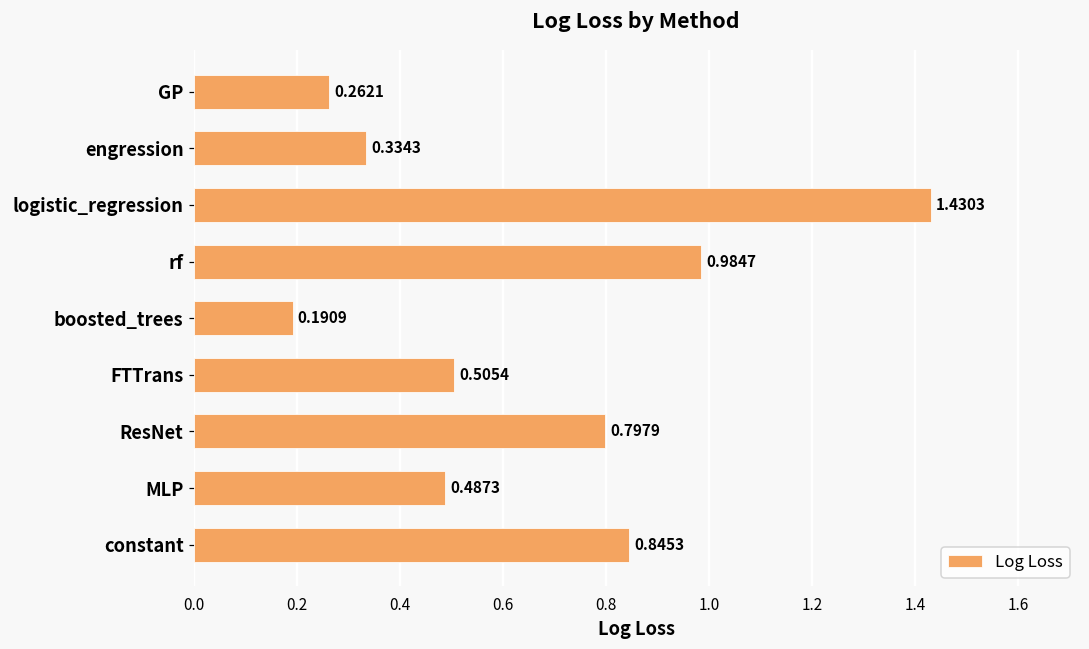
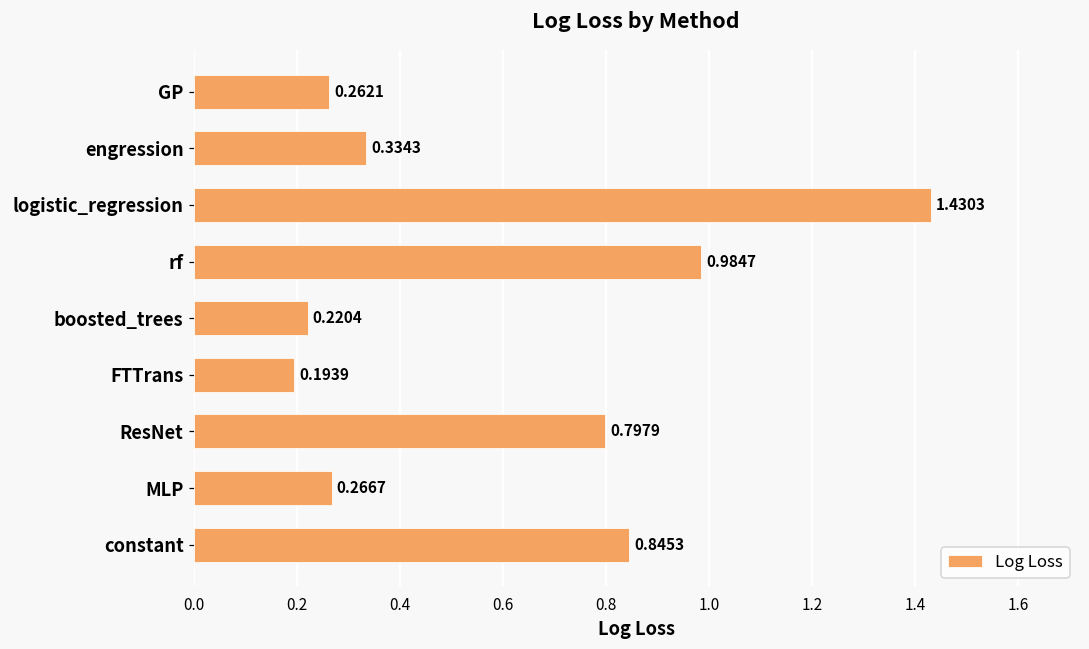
boosted_trees: 0.1909 -> 0.2204
FTTrans: 0.5054 -> 0.1939
MLP: 0.4873 -> 0.2667
